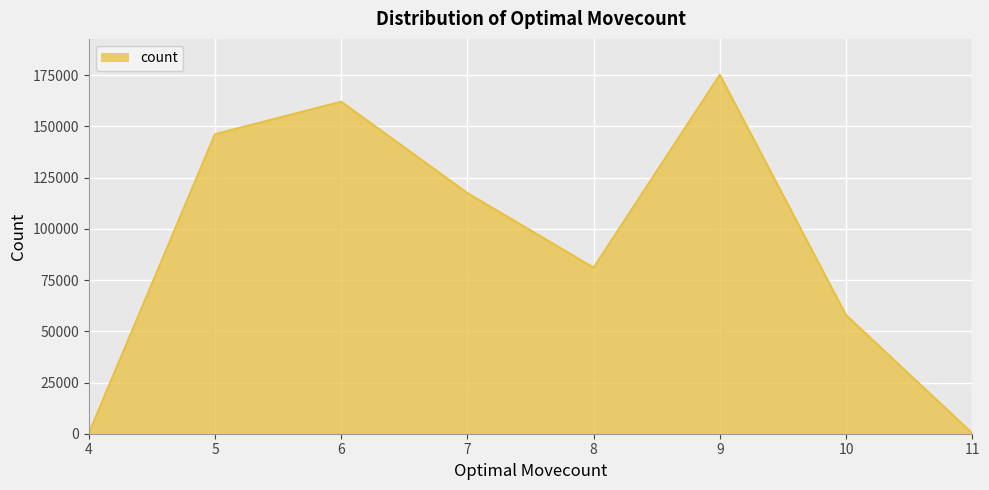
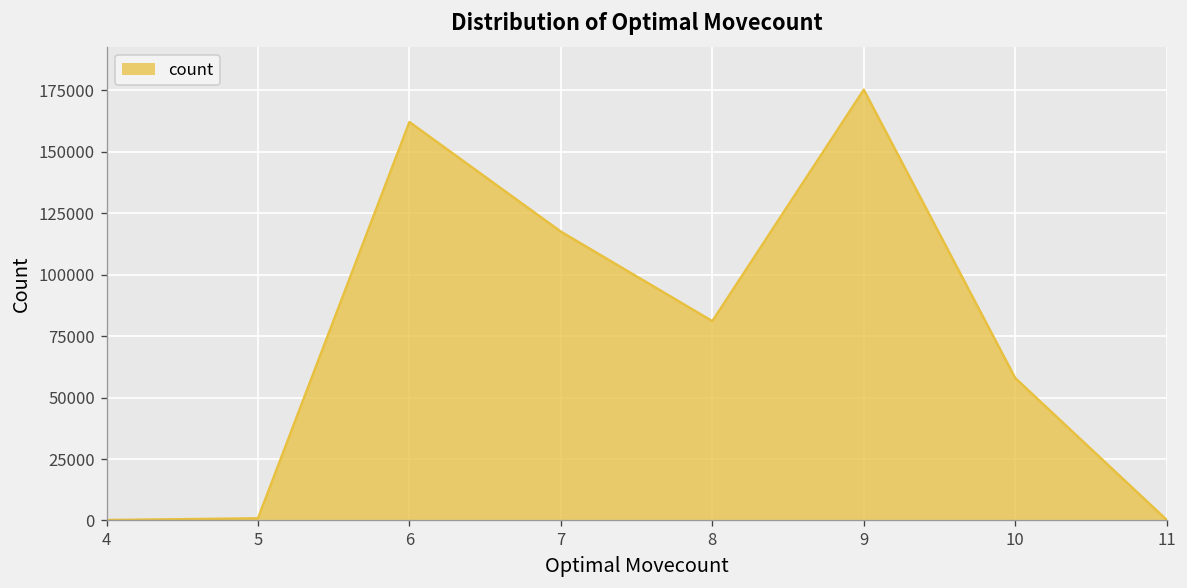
5: 146000 -> 1000
